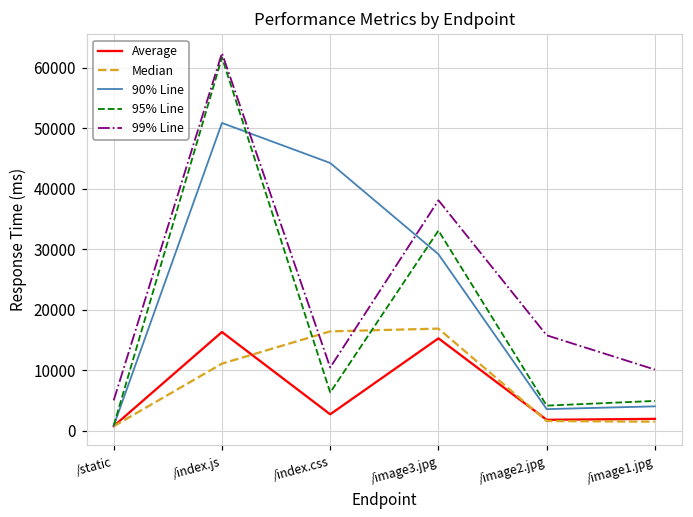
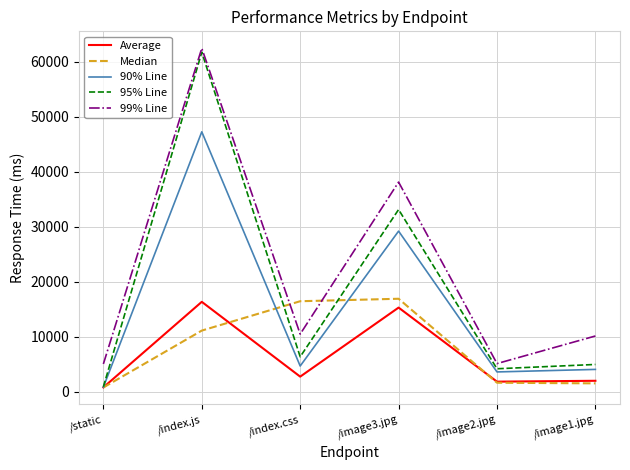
90% Line, /index.js: 51000 -> 47000
90% Line, /index.css: 44000 -> 5000
99% Line, /image2.jpg: 16000 -> 5000
